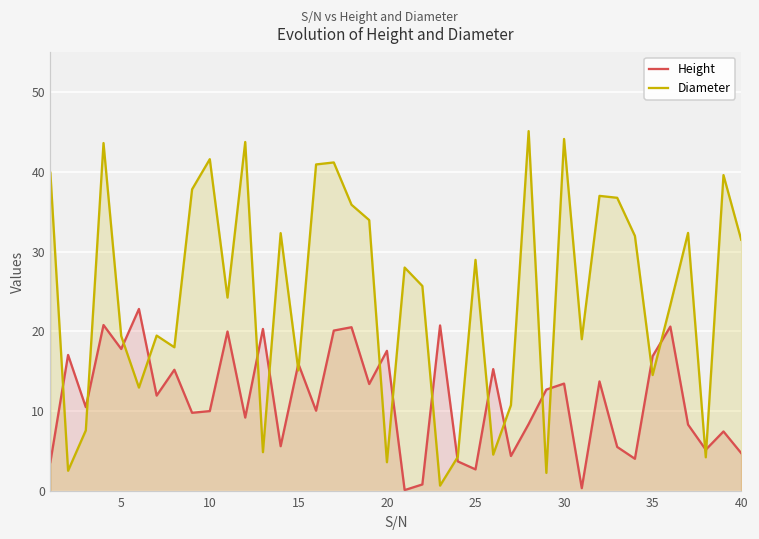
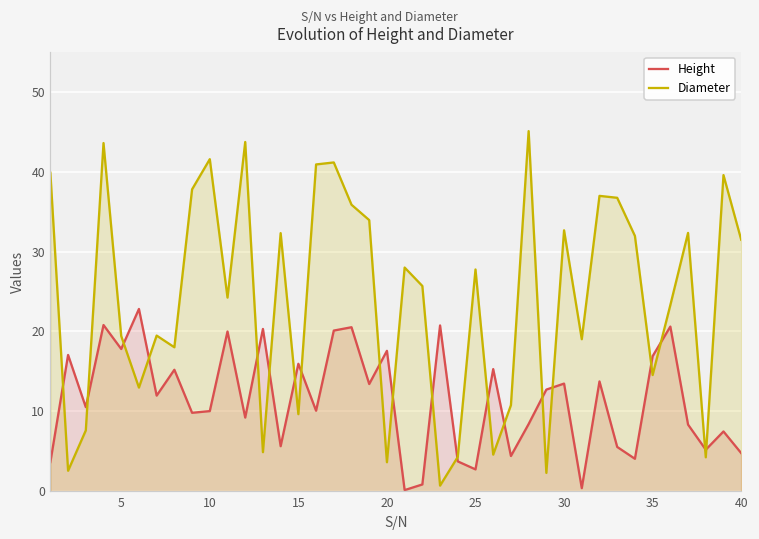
Diameter, 15: 15 -> 10
Diameter, 25: 29 -> 28
Diameter, 30: 44 -> 33
